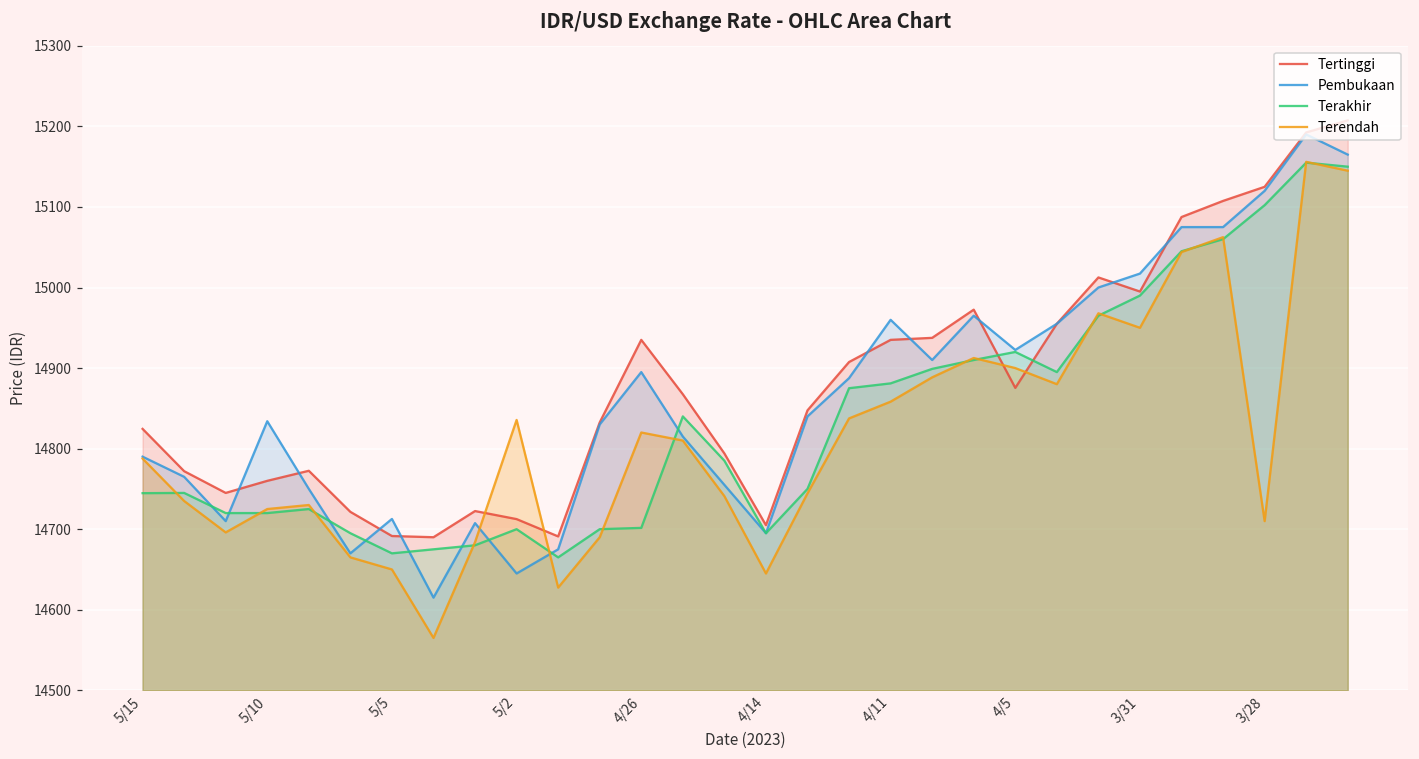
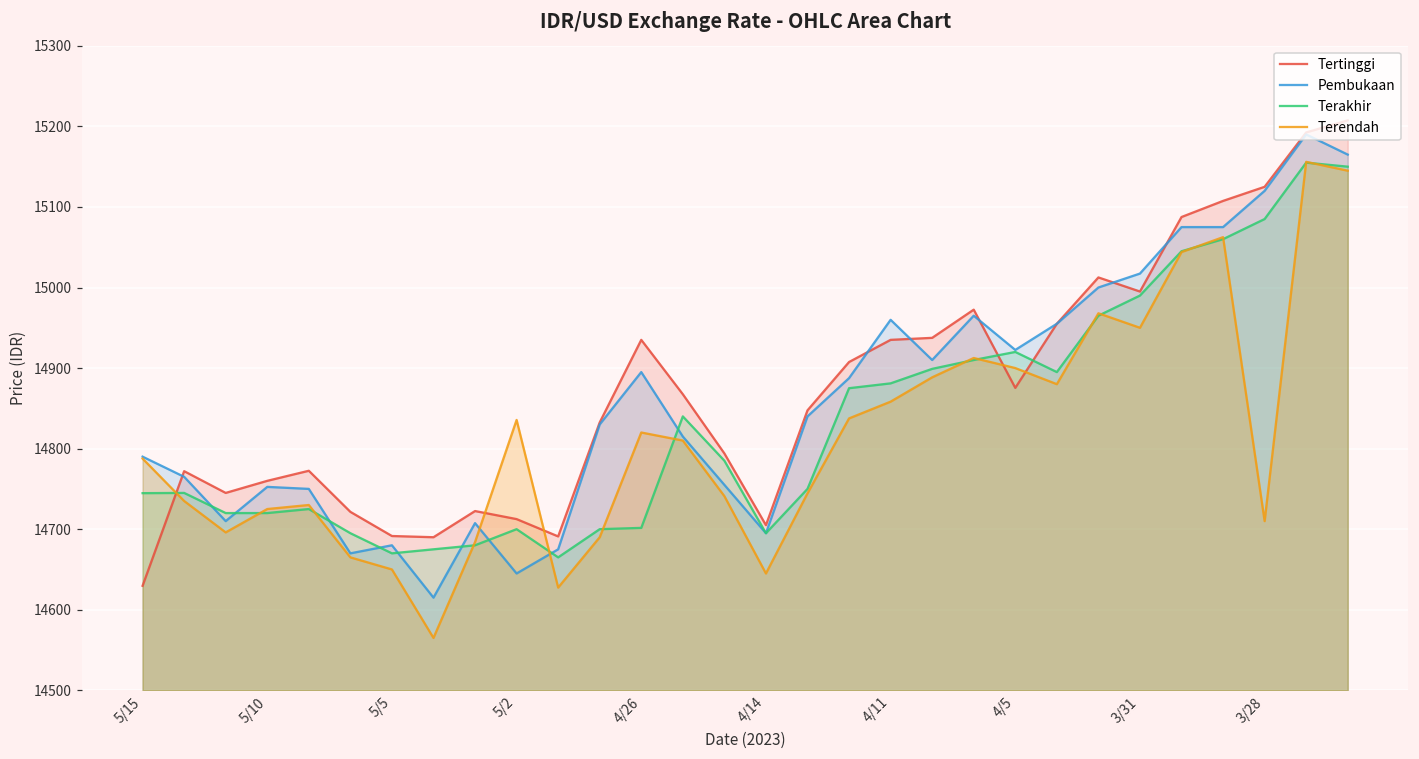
Tertinggi, 5/15: 14820 -> 14630
Pembukaan, 5/10: 14830 -> 14750
Pembukaan, 5/5: 14710 -> 14680
Terakhir, 3/28: 15100 -> 15090
